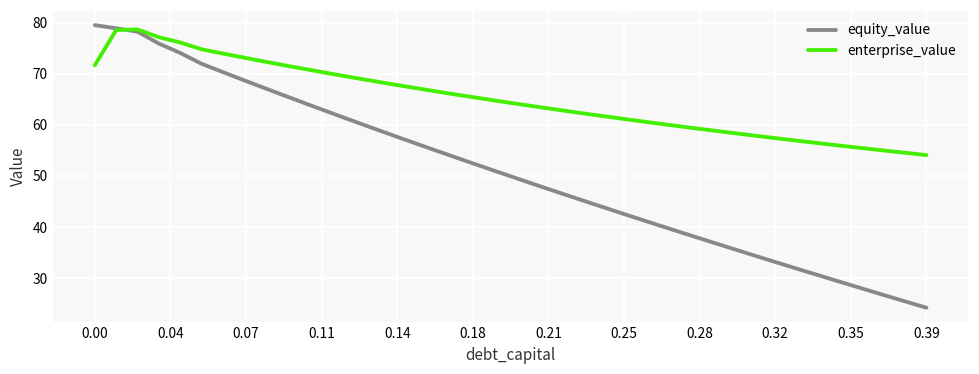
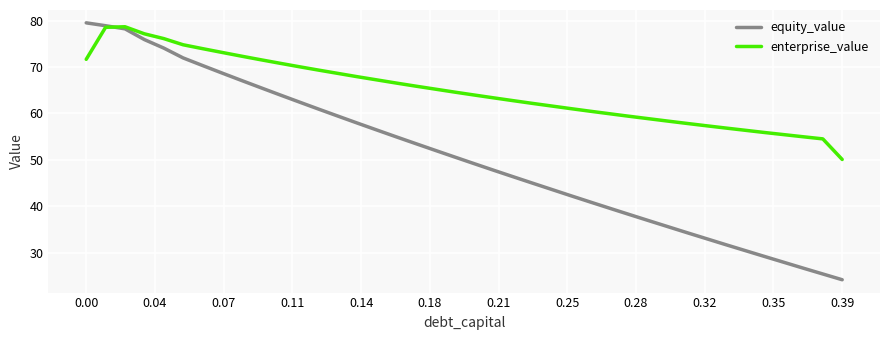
enterprise_value, 0.39: 54 -> 50
